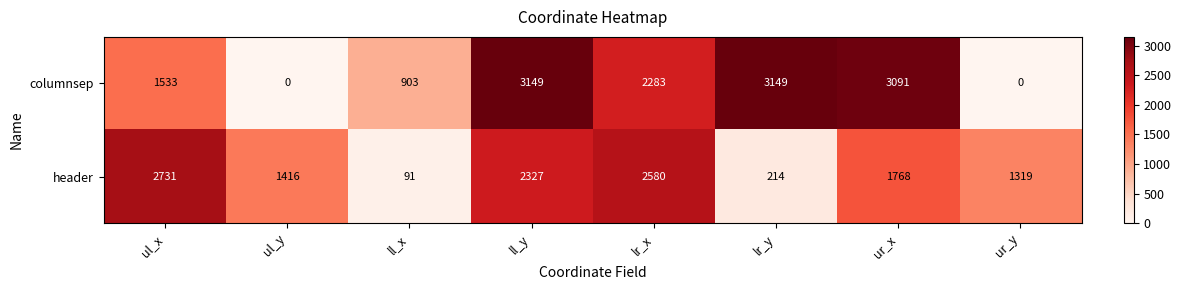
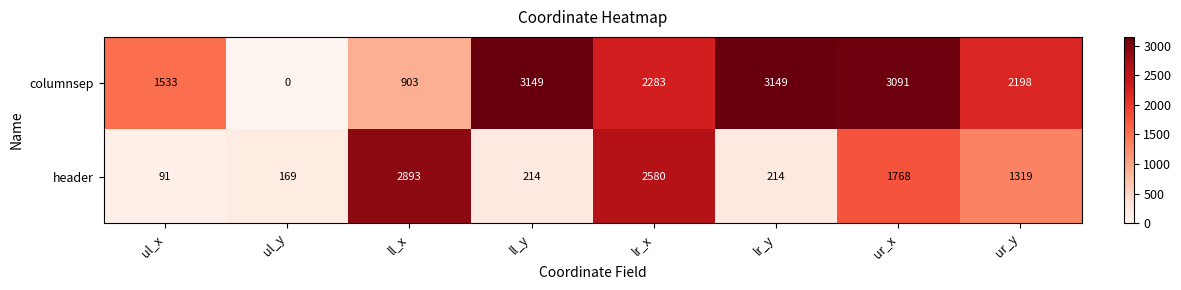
columnsep, ur_y: 0 -> 2198
header, ul_x: 2731 -> 91
header, ul_y: 1416 -> 169
header, ll_x: 91 -> 2893
header, ll_y: 2327 -> 214
